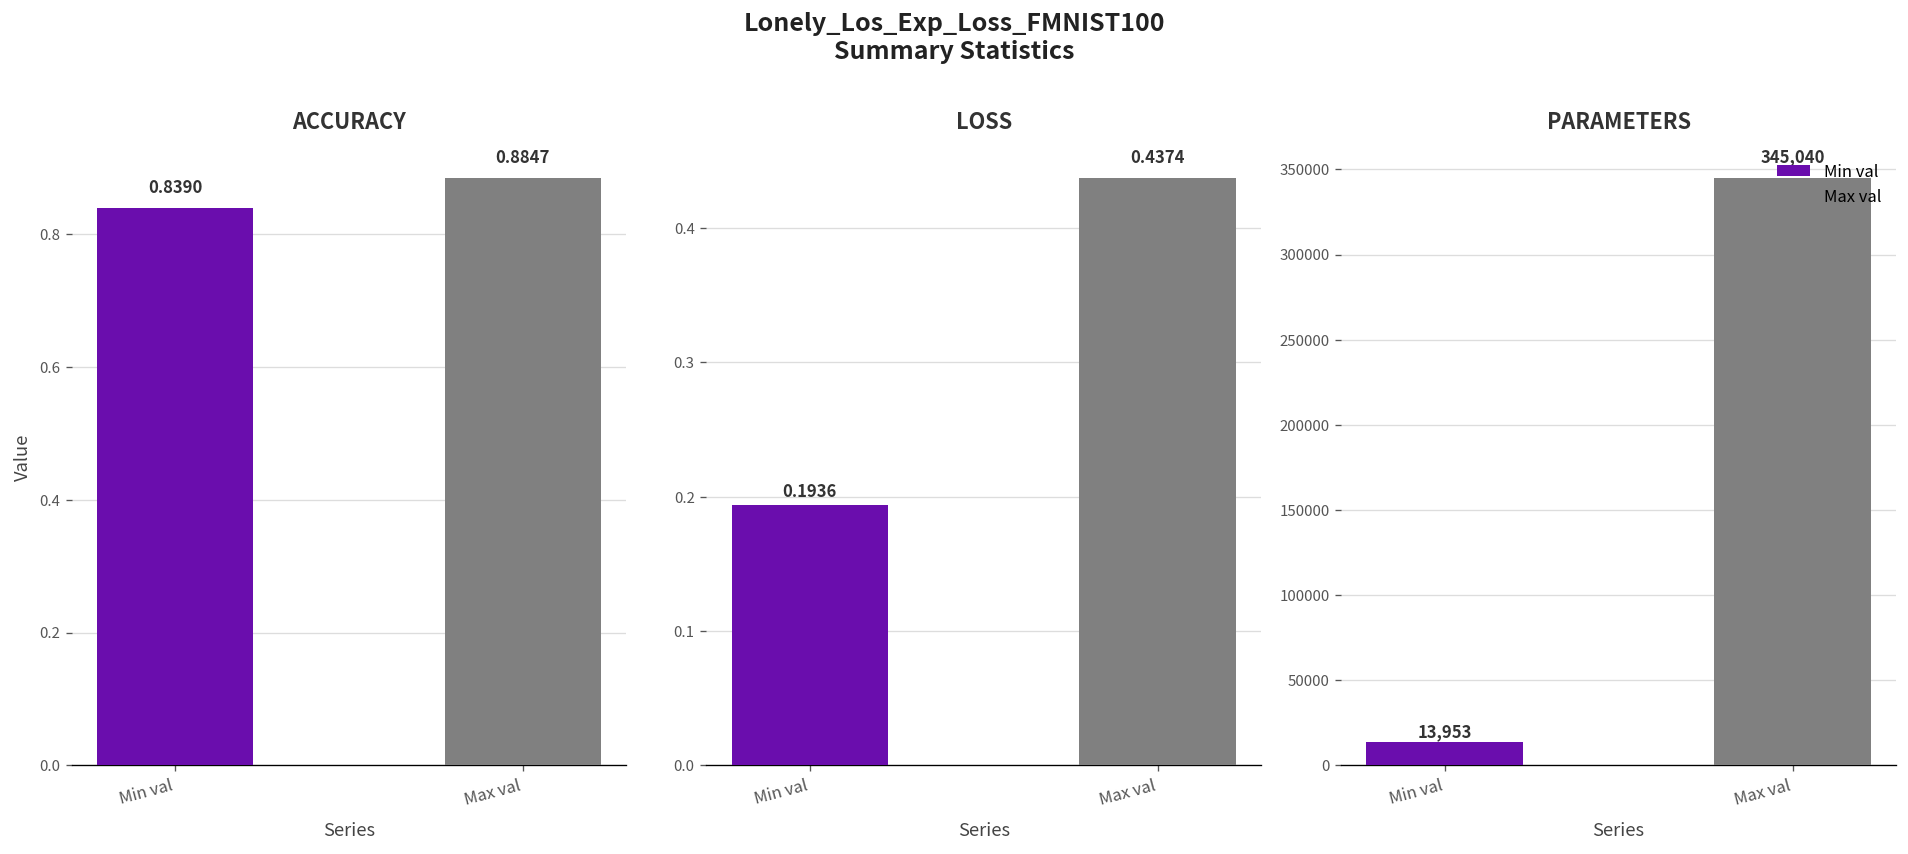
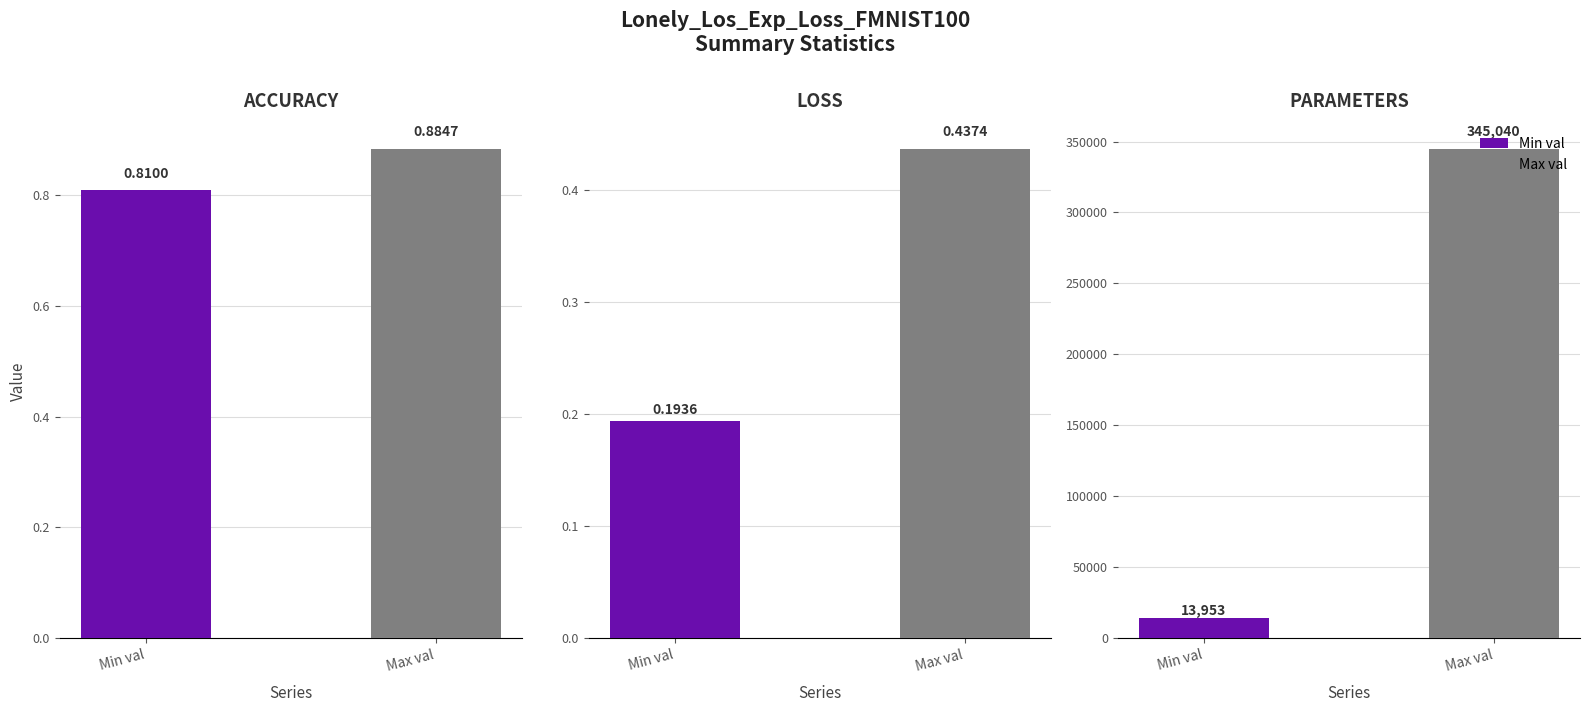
ACCURACY, Min val: 0.8390 -> 0.8100
